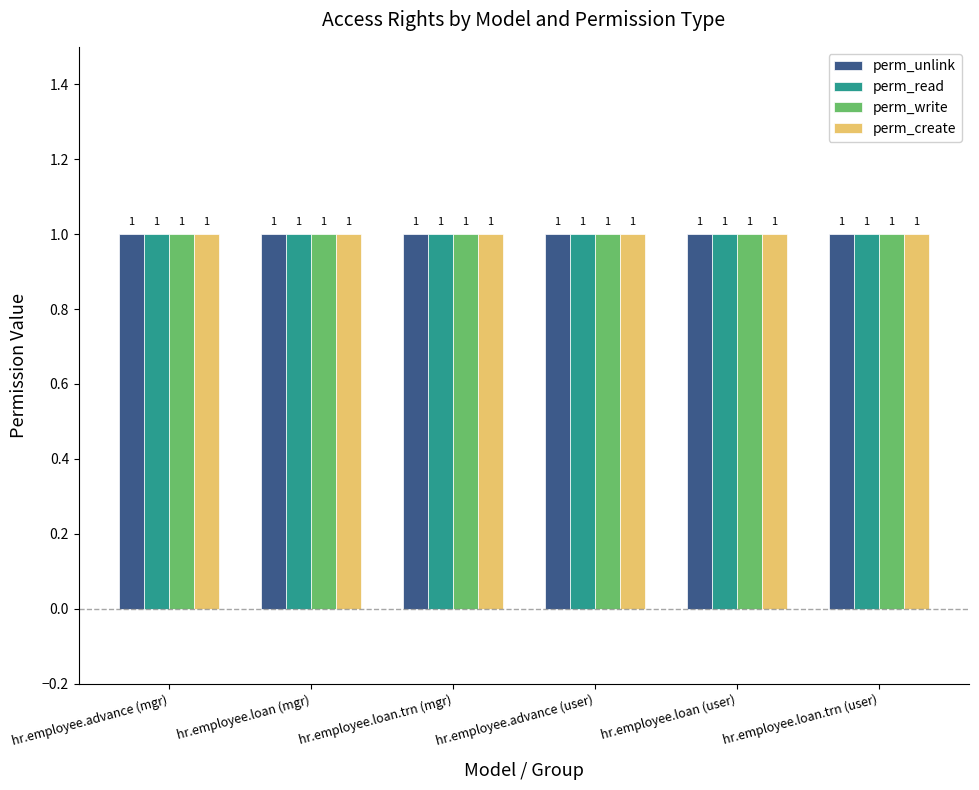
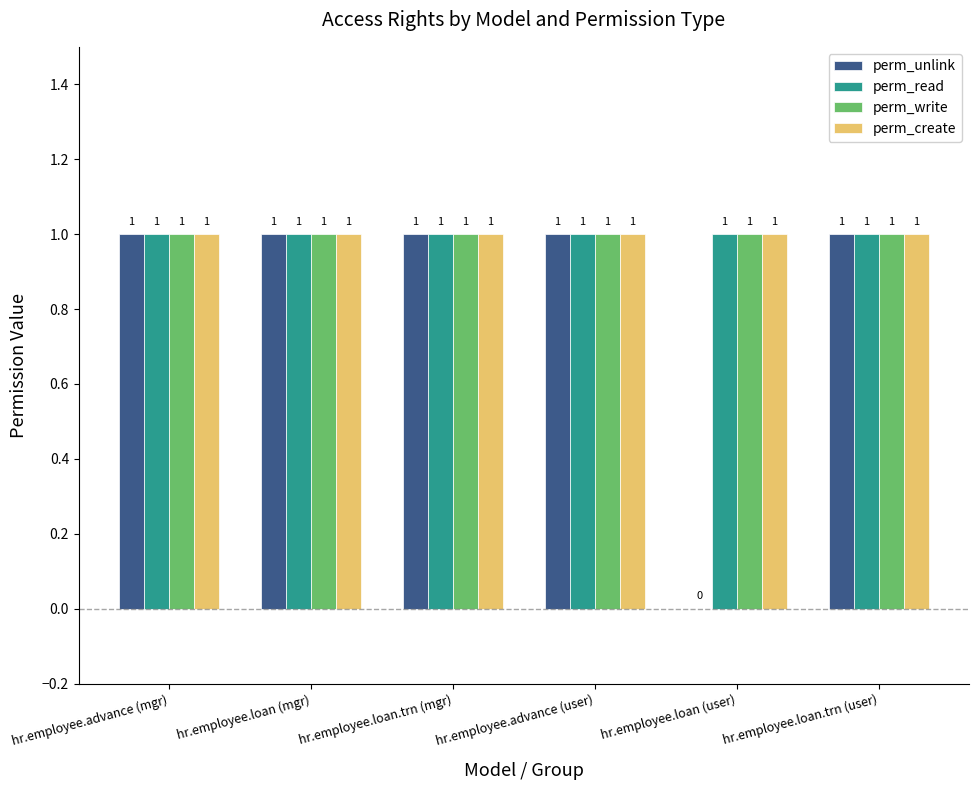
perm_unlink, hr.employee.loan (user): 1 -> 0
